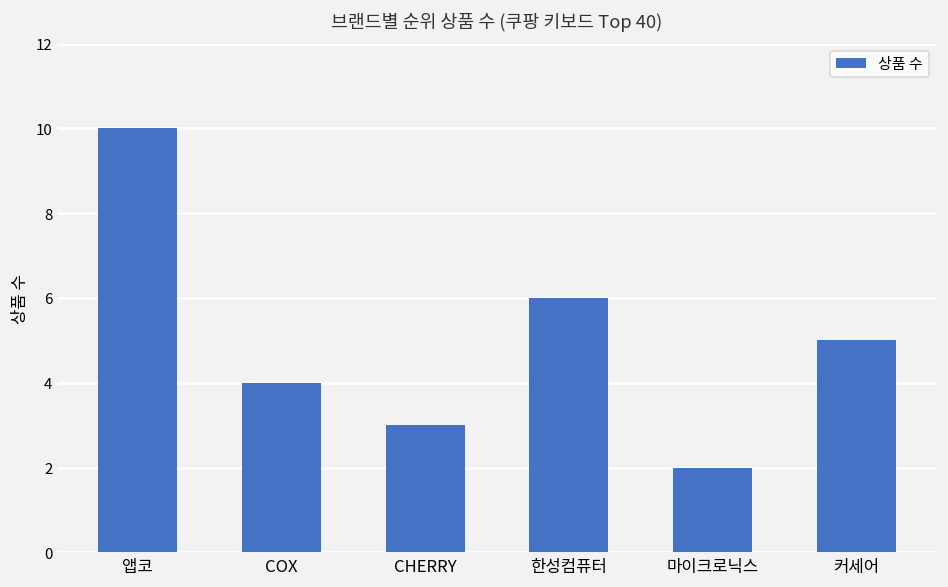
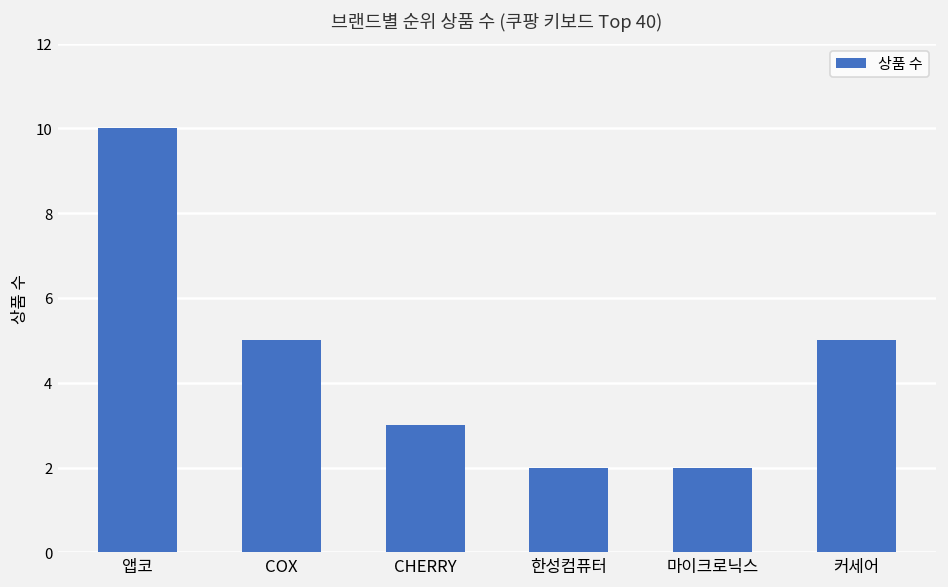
COX: 4 -> 5
한성컴퓨터: 6 -> 2
